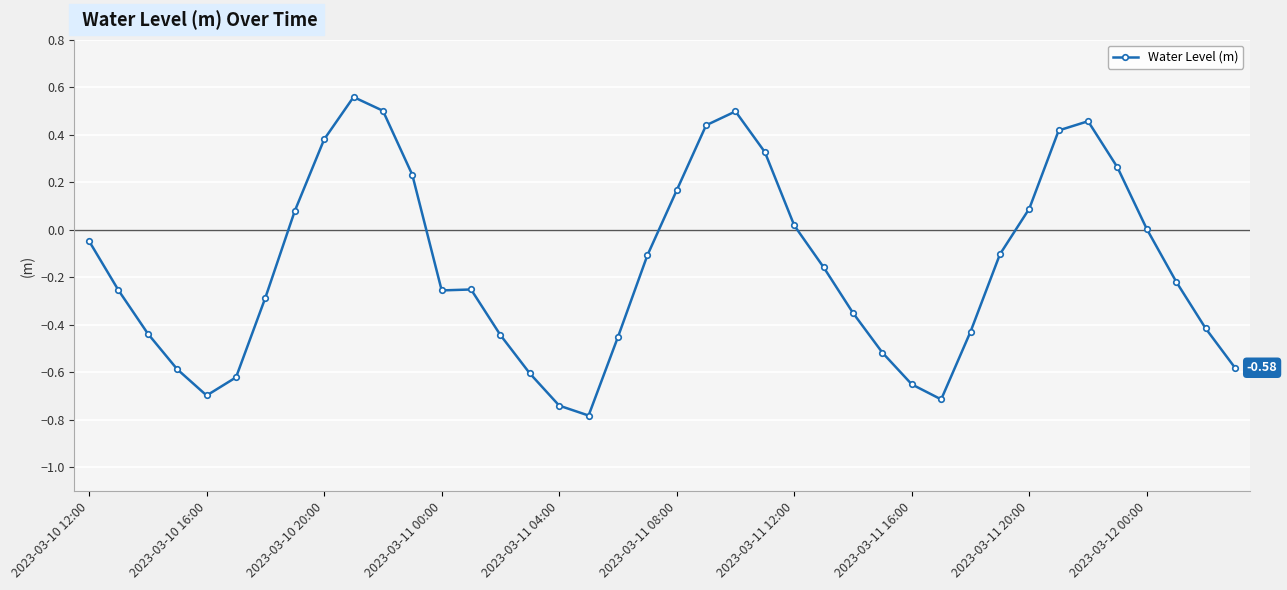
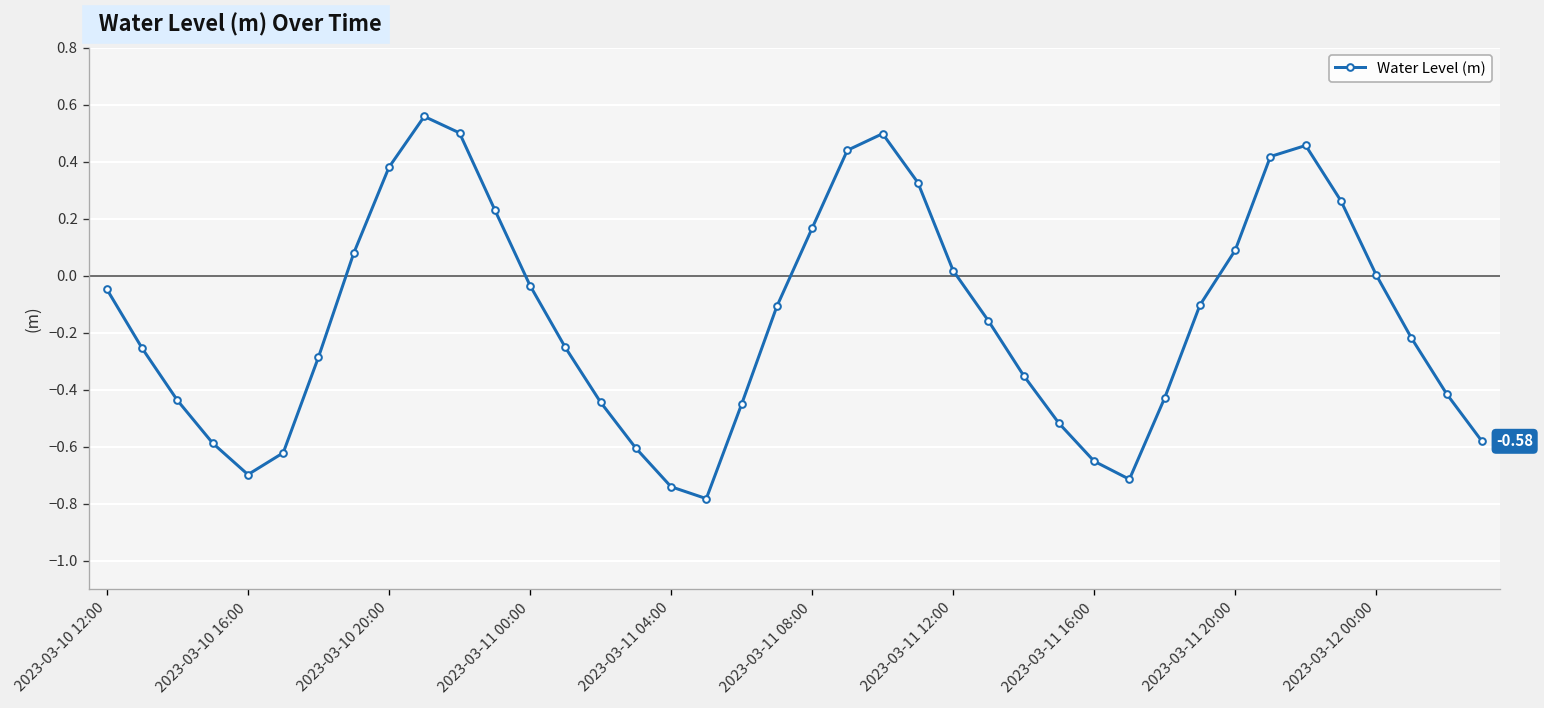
2023-03-11 00:00: -0.26 -> -0.03
